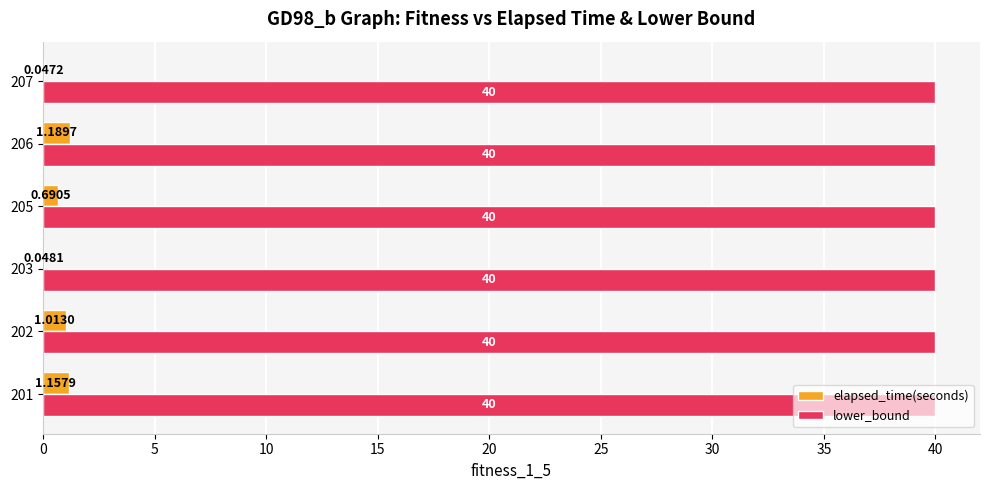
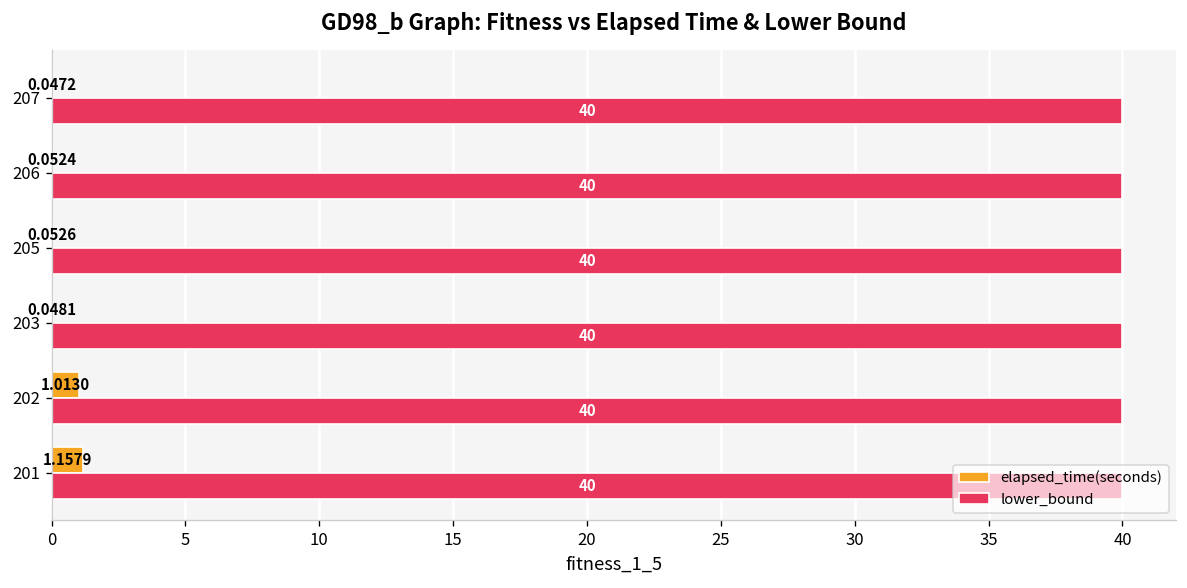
elapsed_time(seconds), 206: 1.1897 -> 0.0524
elapsed_time(seconds), 205: 0.6905 -> 0.0526
